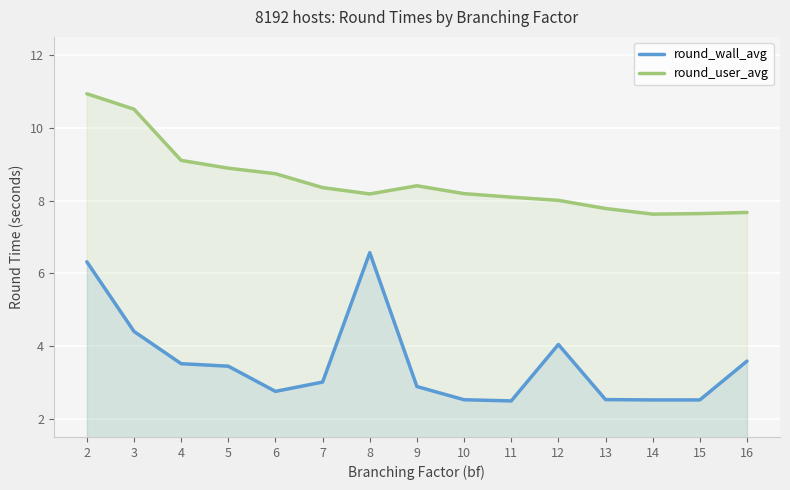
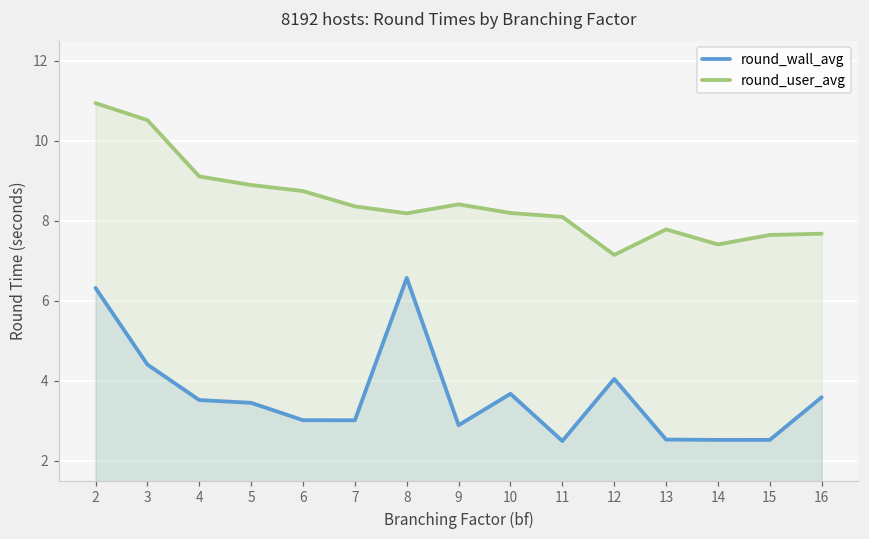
round_wall_avg, 6: 2.8 -> 3.0
round_wall_avg, 10: 2.5 -> 3.7
round_user_avg, 12: 8.0 -> 7.1
round_user_avg, 14: 7.6 -> 7.4
